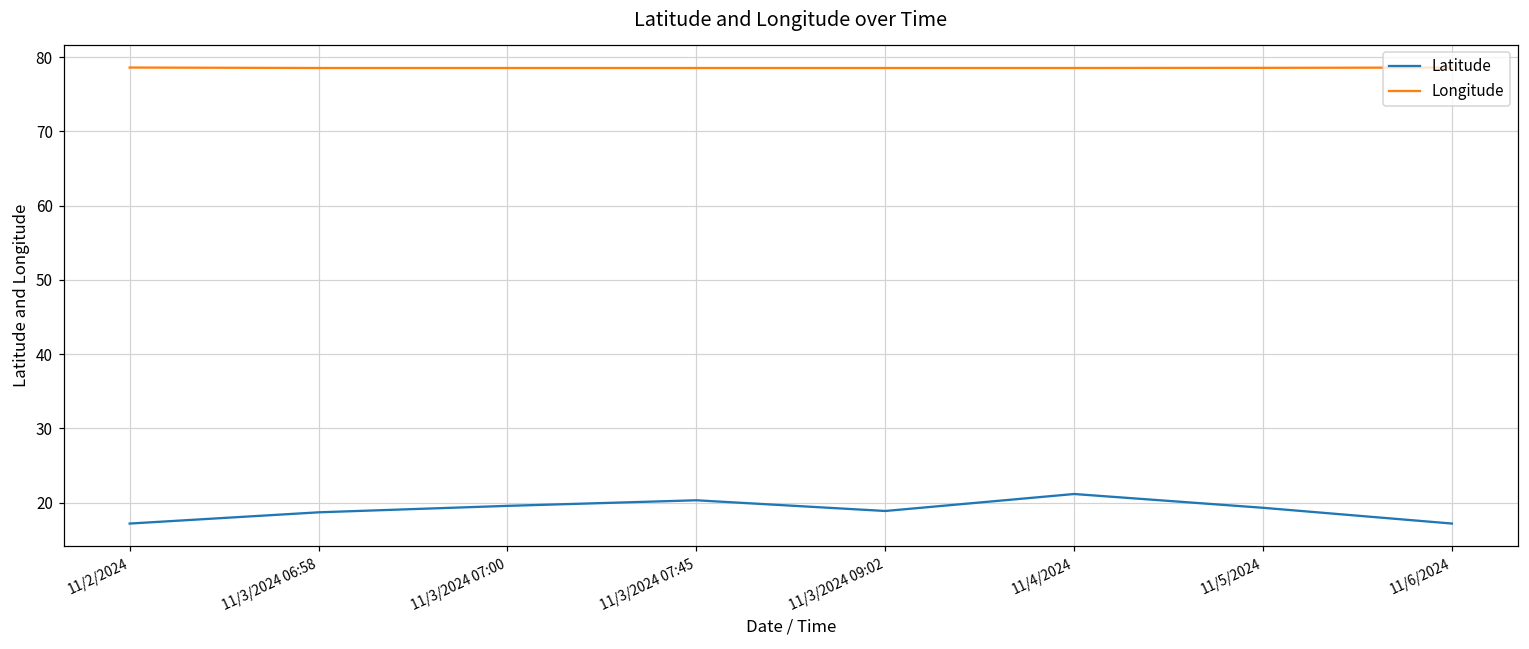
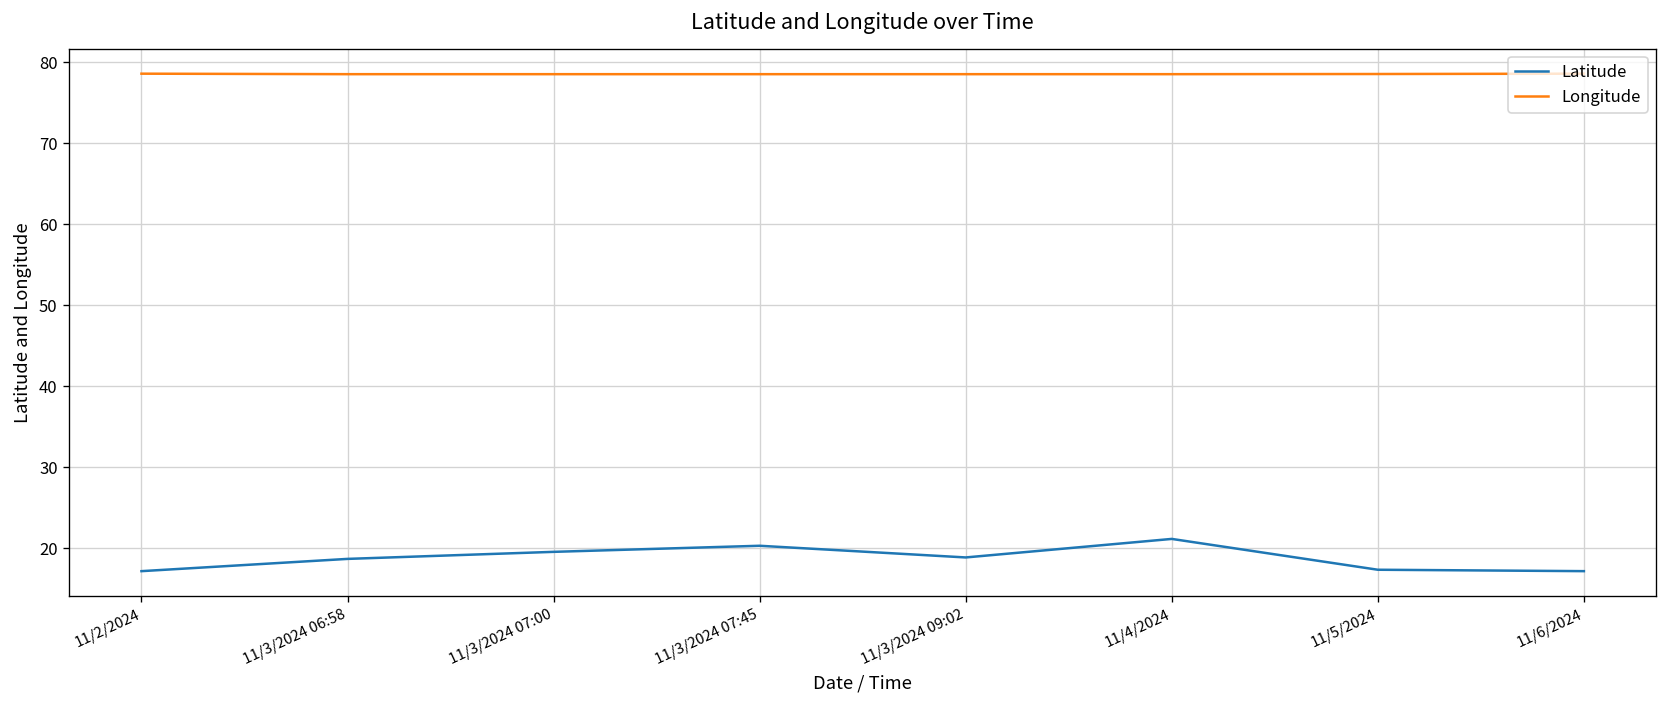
Latitude, 11/5/2024: 19 -> 17
